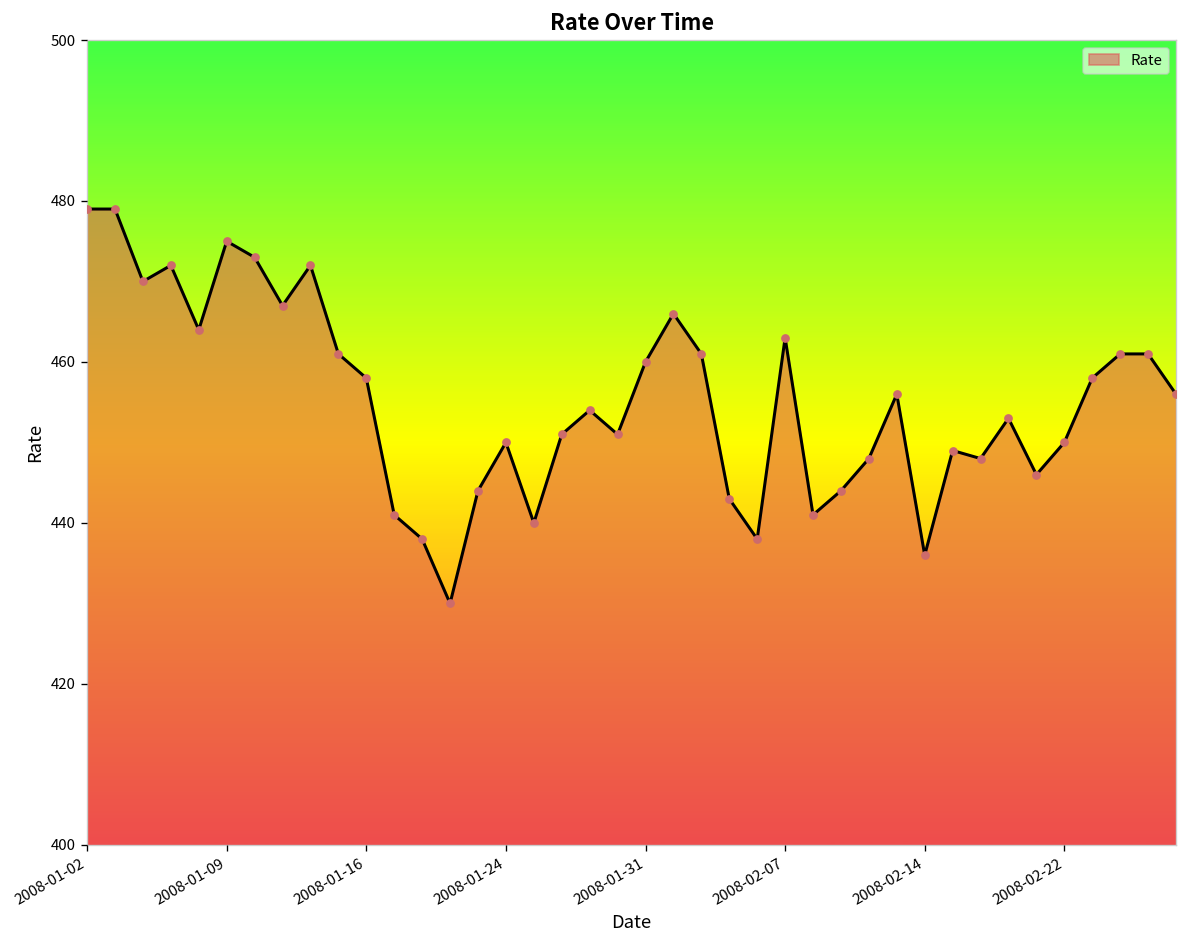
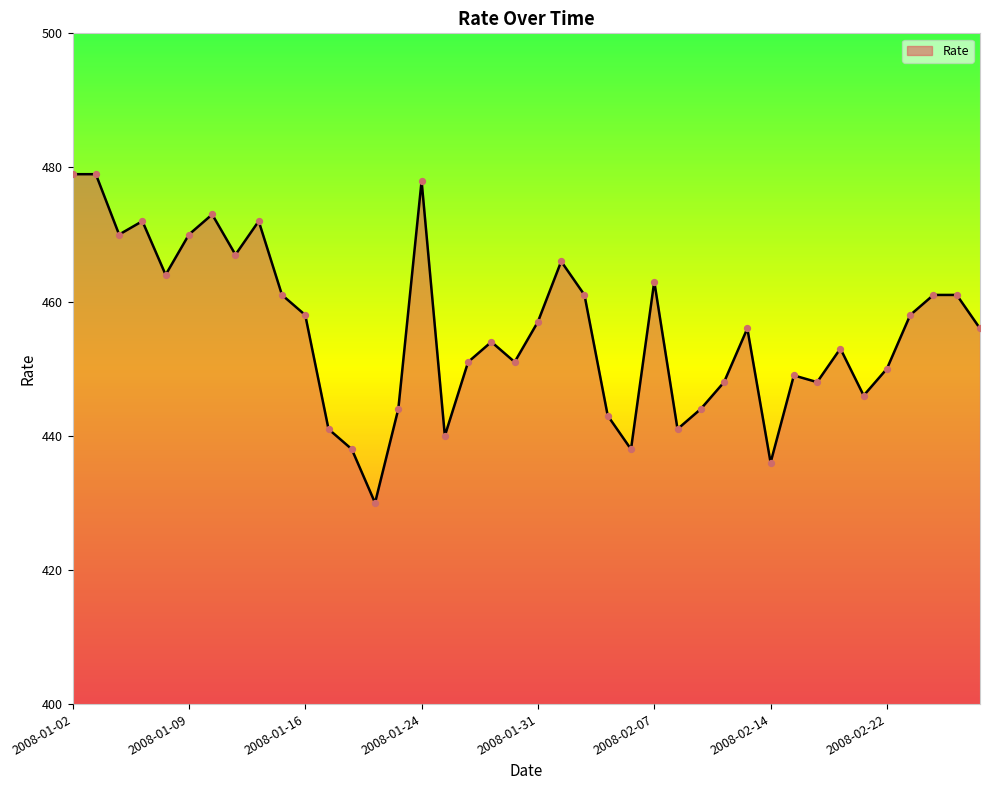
2008-01-09: 475 -> 470
2008-01-24: 450 -> 478
2008-01-31: 460 -> 457
